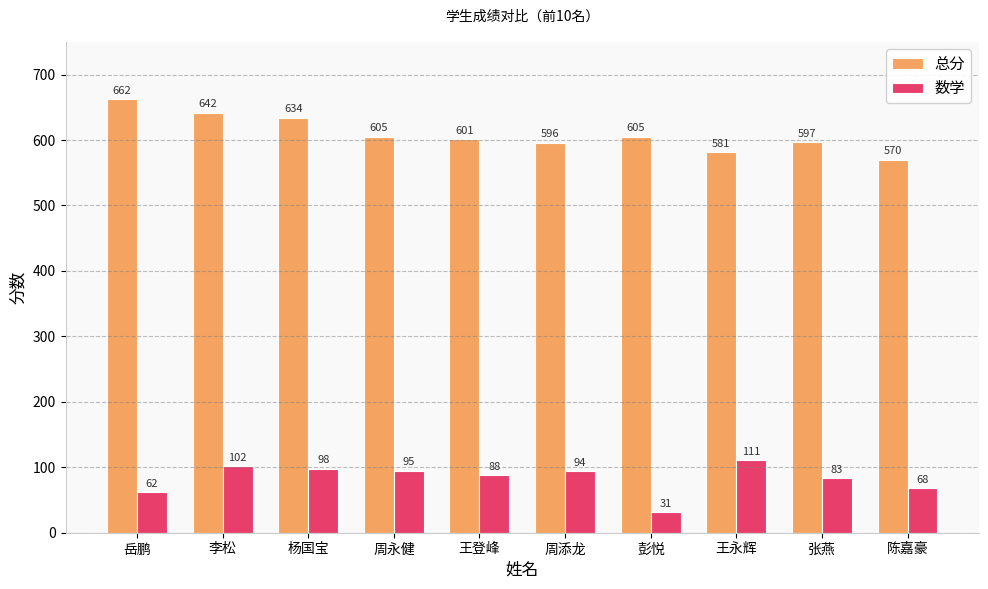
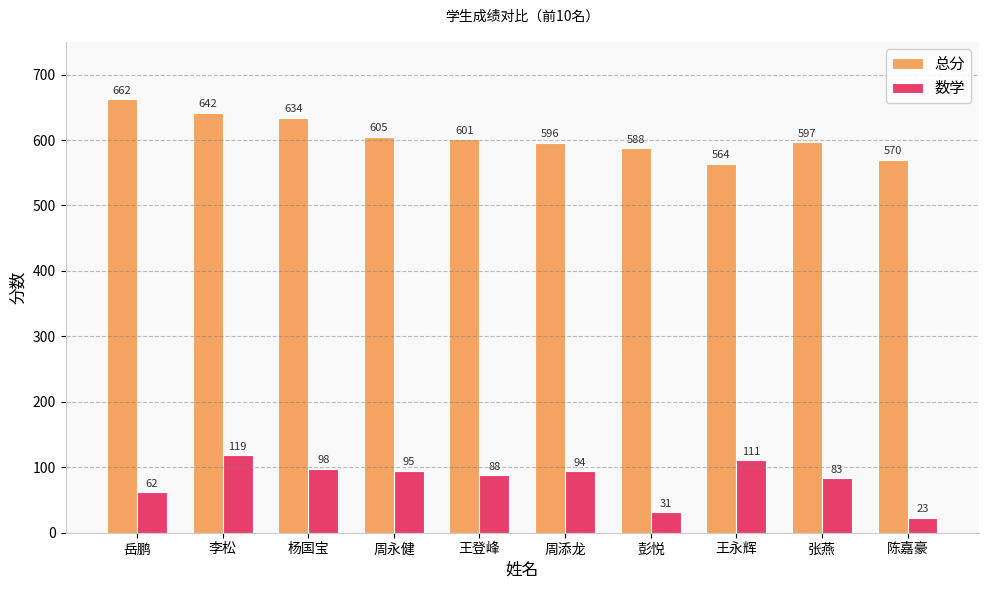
数学, 李松: 102 -> 119
总分, 彭悦: 605 -> 588
总分, 王永辉: 581 -> 564
数学, 陈嘉豪: 68 -> 23
